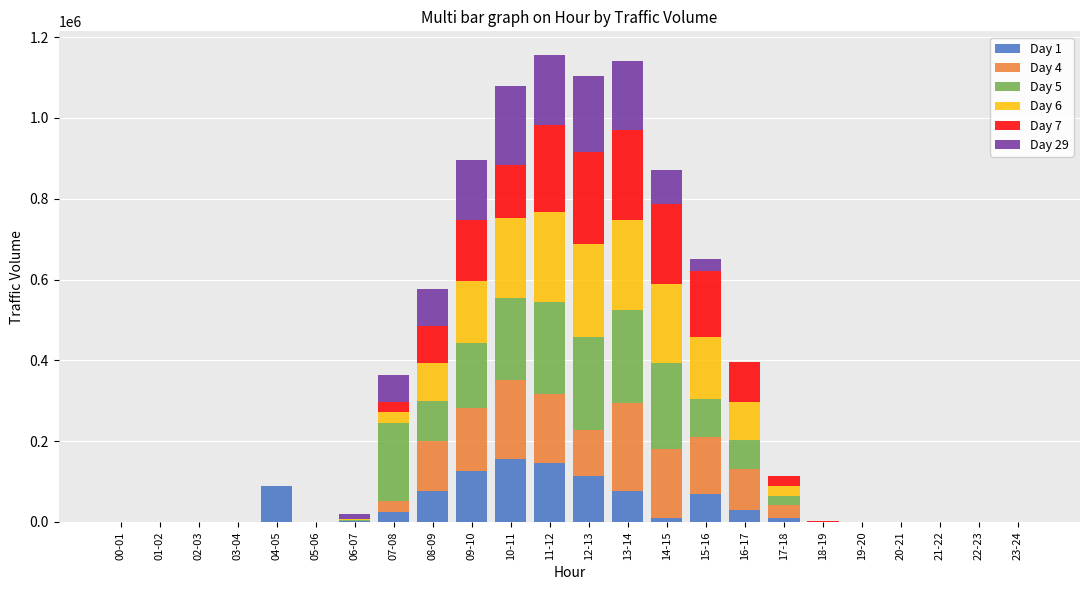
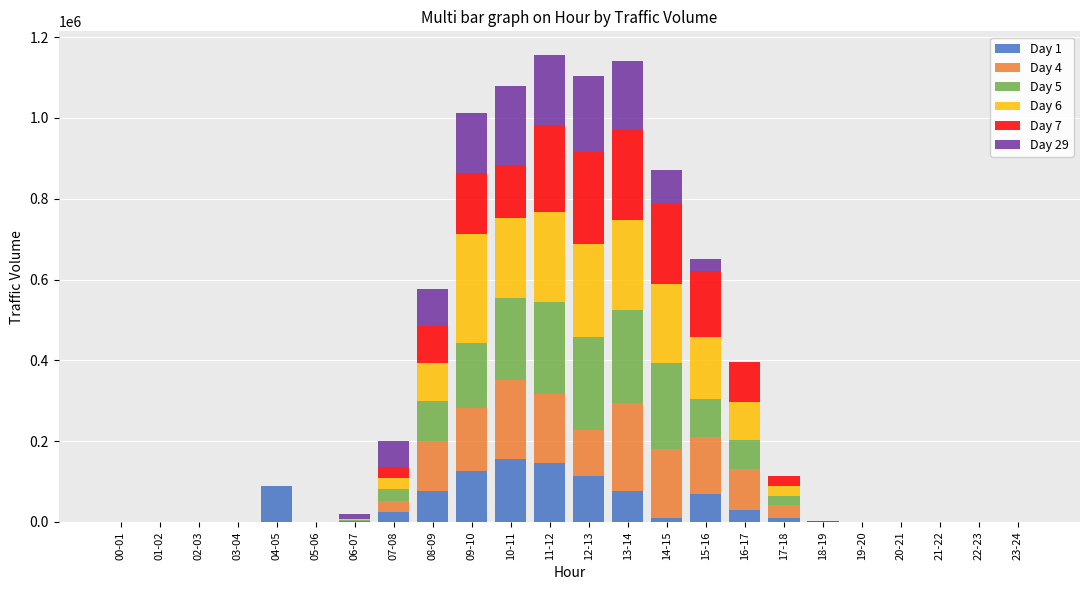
Day 5, 07-08: 190000 -> 30000
Day 6, 09-10: 150000 -> 270000
